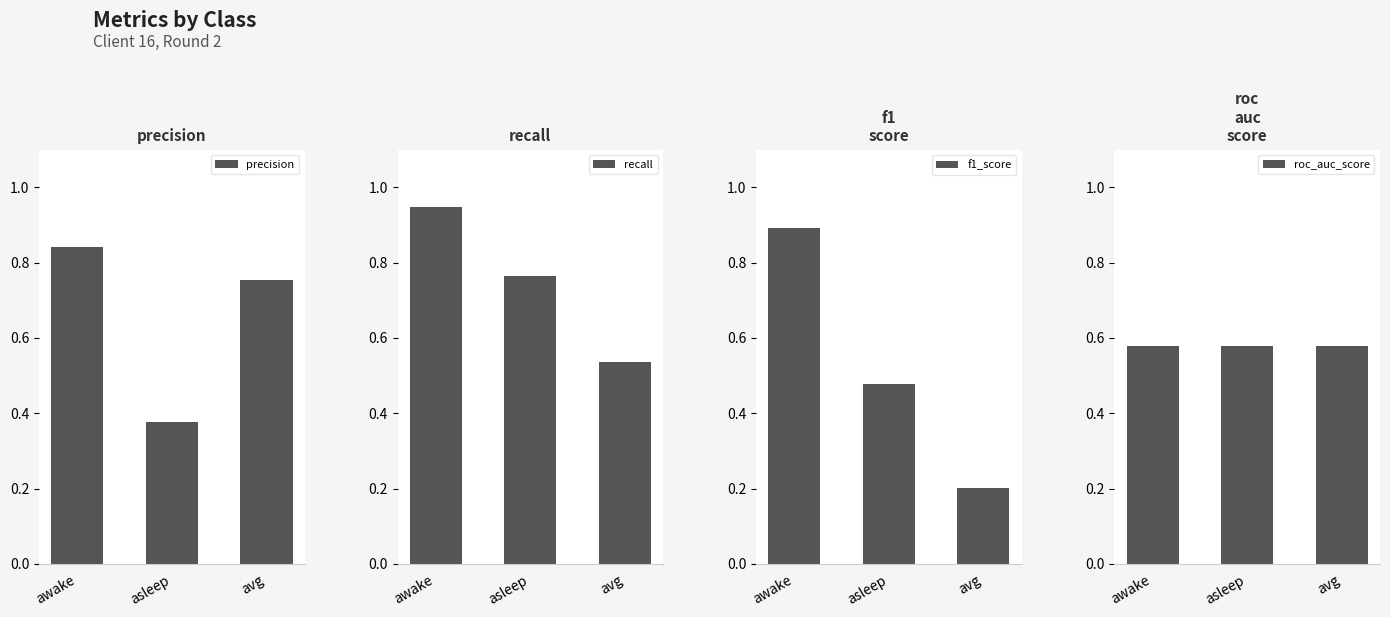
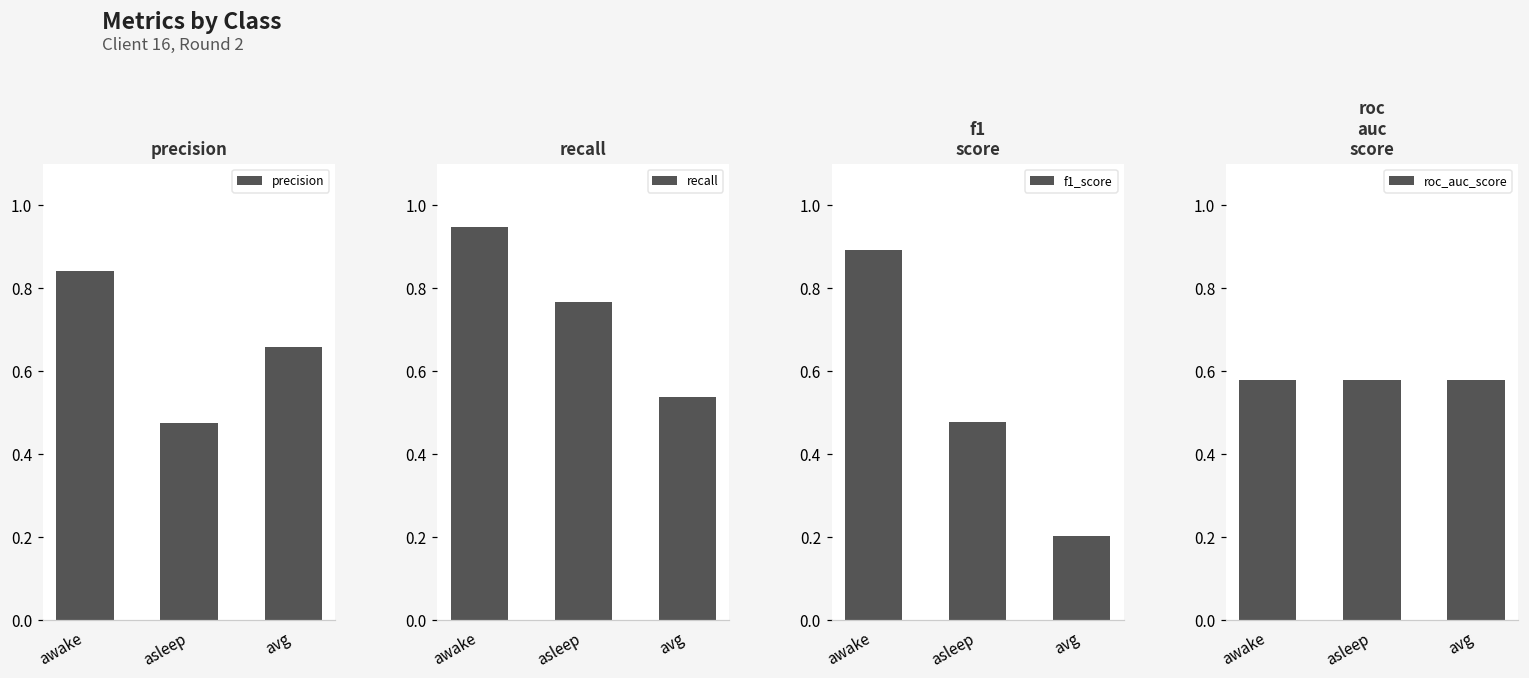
precision, asleep: 0.38 -> 0.48
precision, avg: 0.75 -> 0.66
